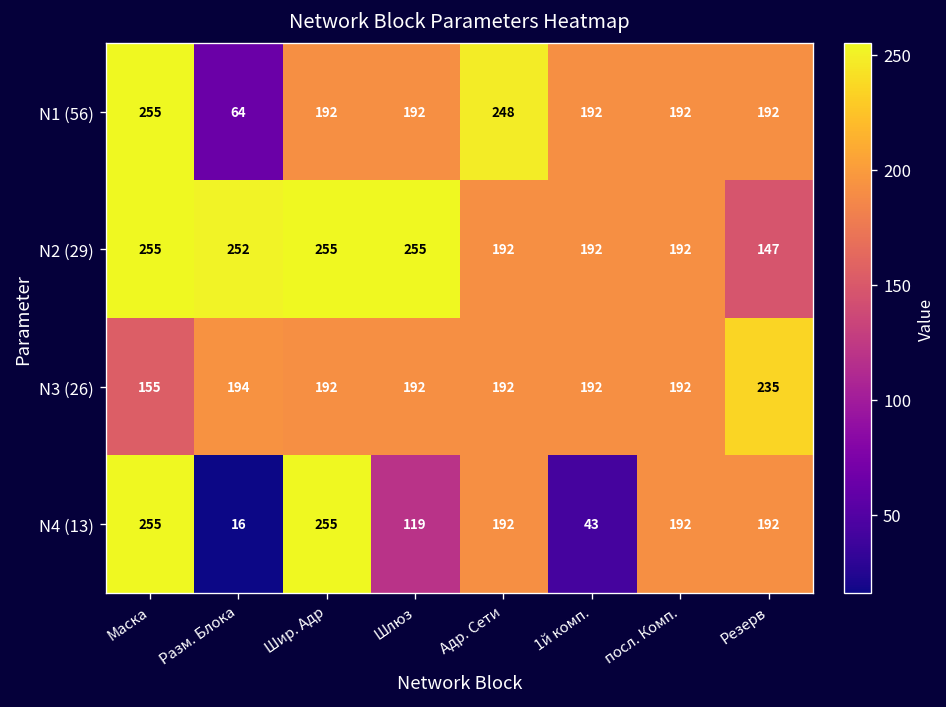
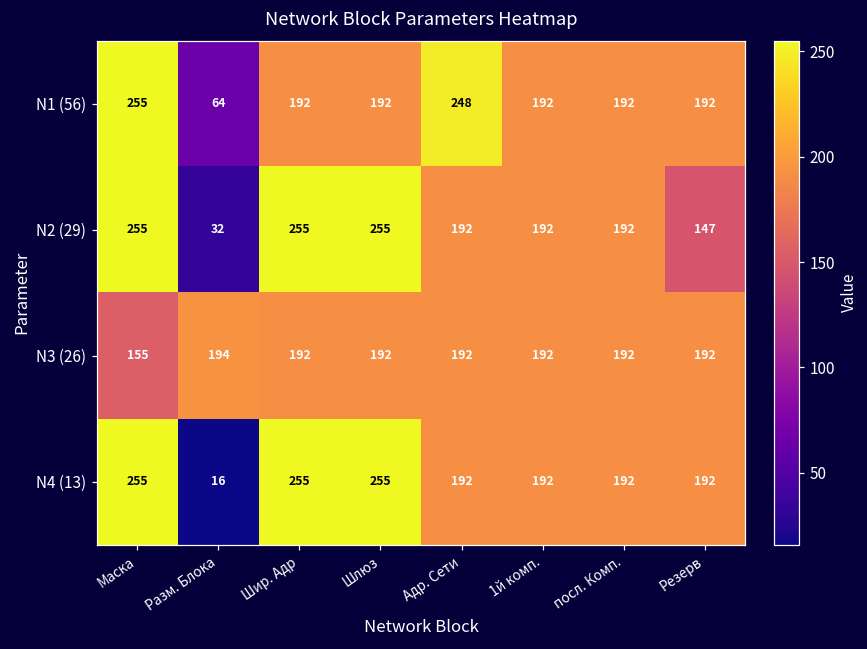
N2 (29), Разм. Блока: 252 -> 32
N3 (26), Резерв: 235 -> 192
N4 (13), Шлюз: 119 -> 255
N4 (13), 1й комп.: 43 -> 192
